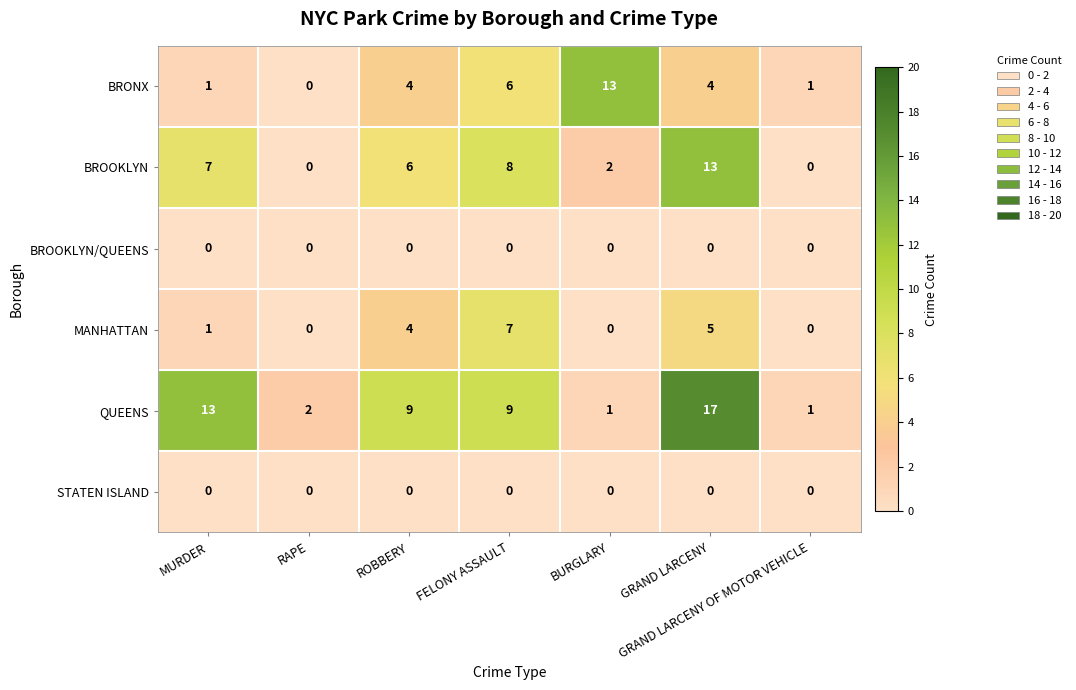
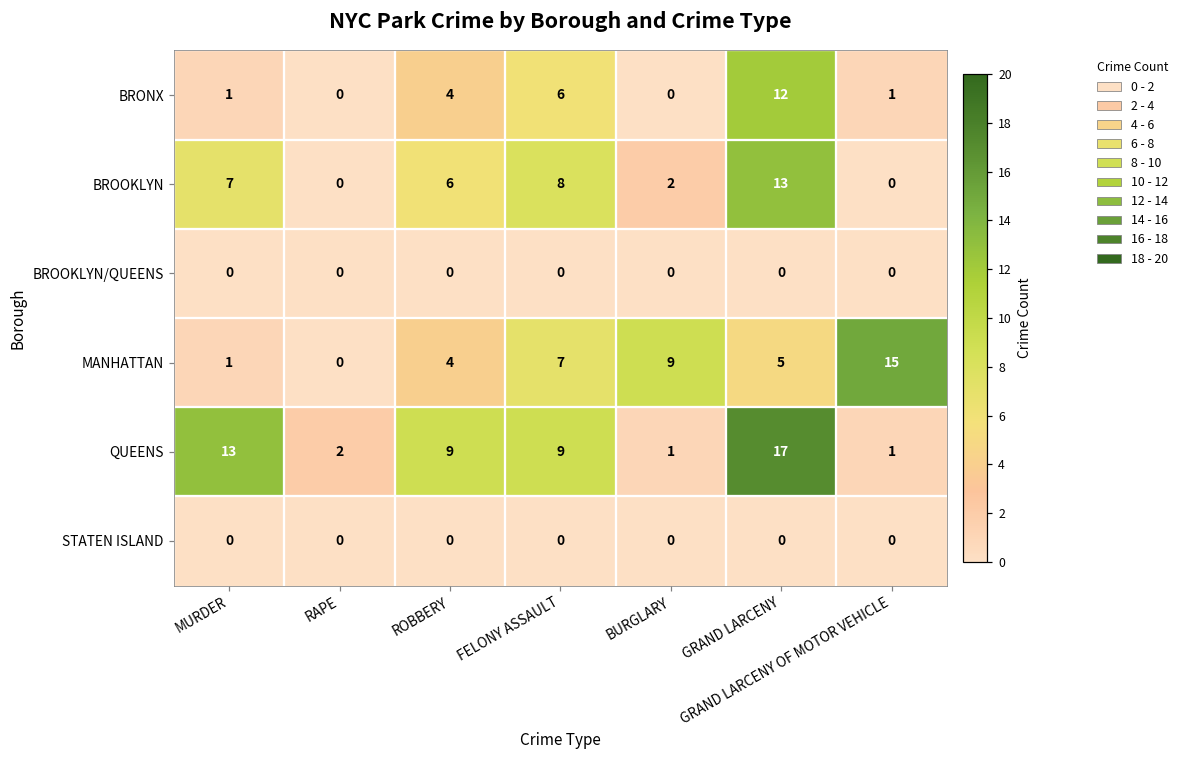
BRONX, BURGLARY: 13 -> 0
BRONX, GRAND LARCENY: 4 -> 12
MANHATTAN, BURGLARY: 0 -> 9
MANHATTAN, GRAND LARCENY OF MOTOR VEHICLE: 0 -> 15
